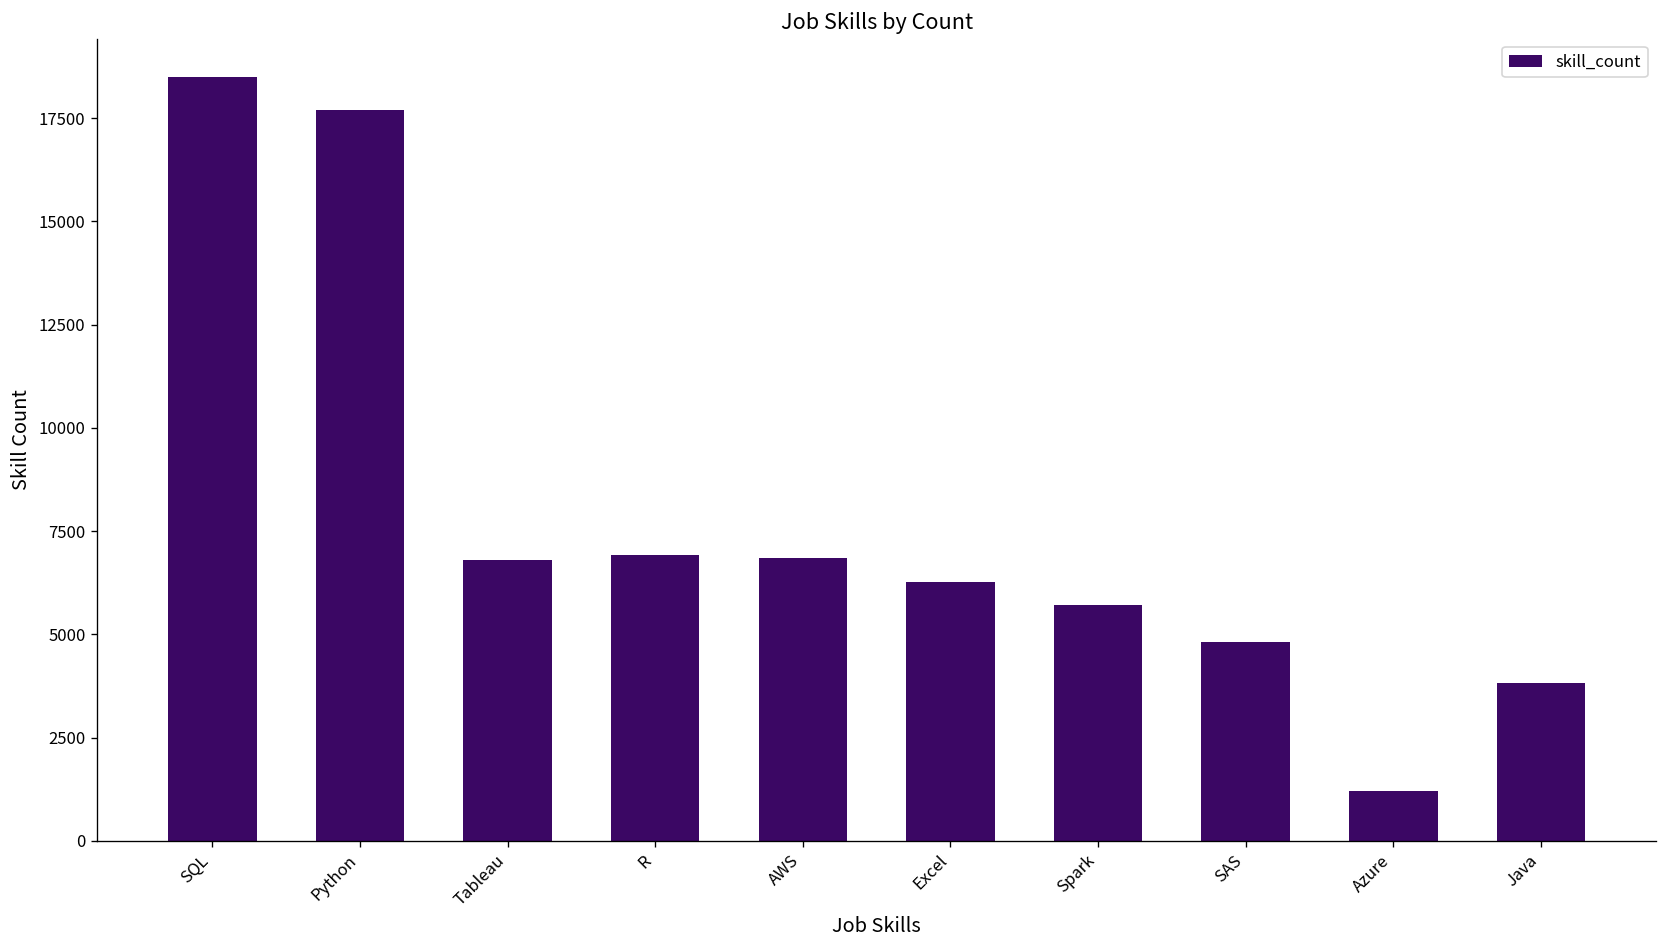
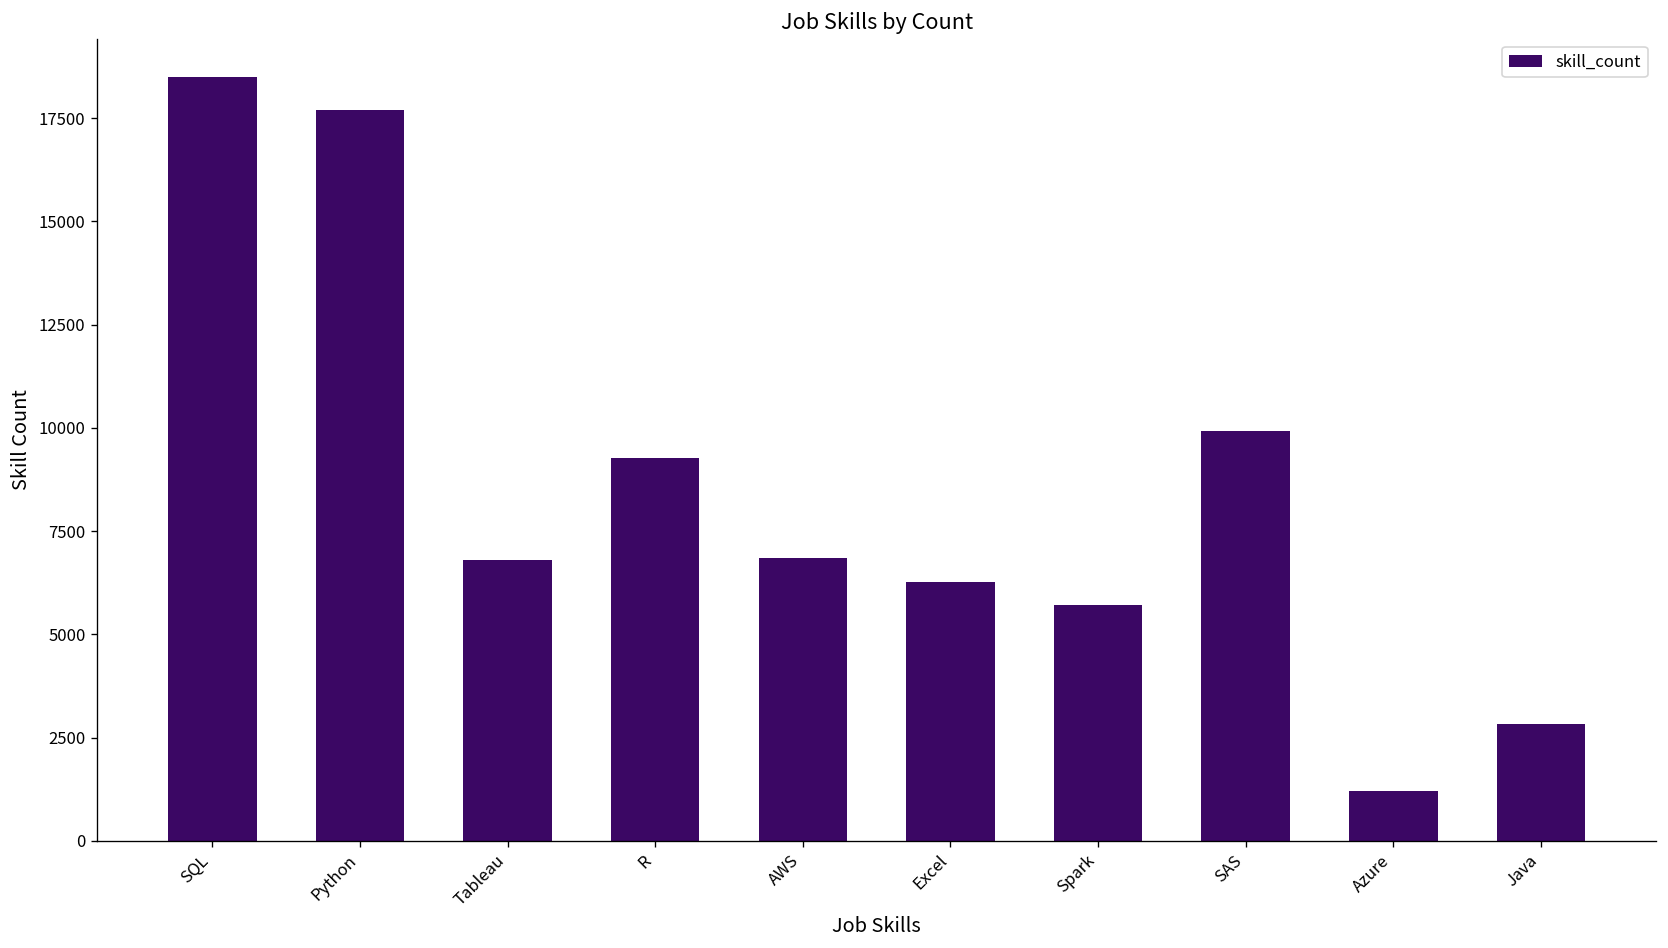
R: 6900 -> 9300
SAS: 4800 -> 9900
Java: 3800 -> 2800
